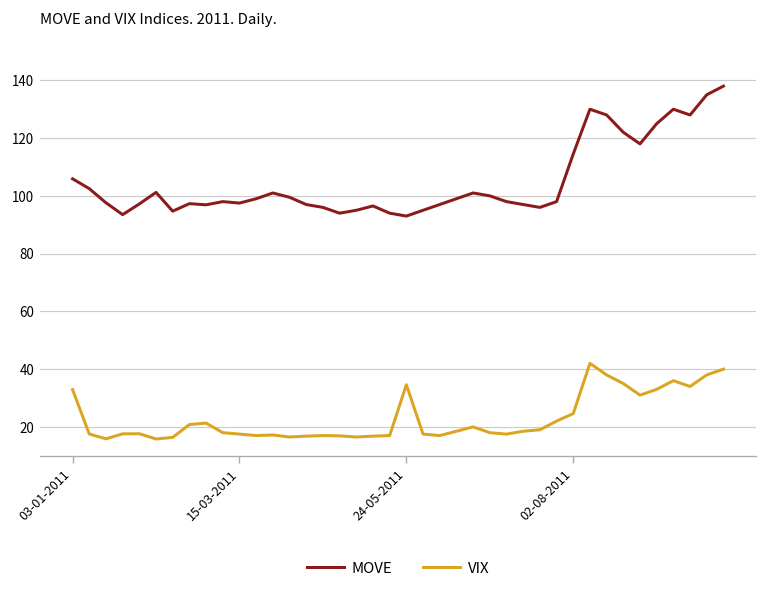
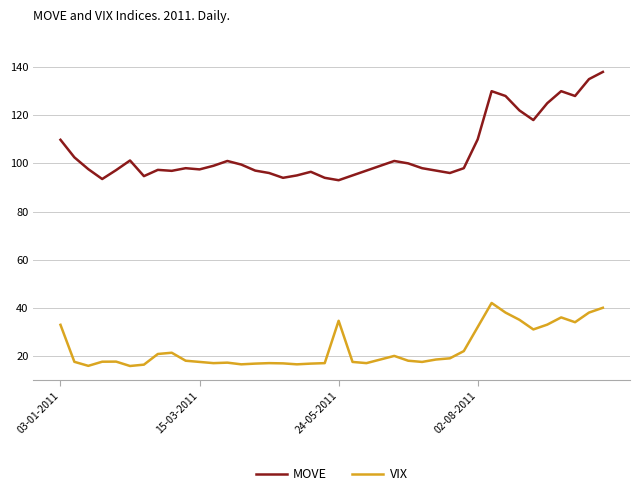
MOVE, 03-01-2011: 106 -> 110
MOVE, 02-08-2011: 115 -> 110
VIX, 02-08-2011: 25 -> 32
